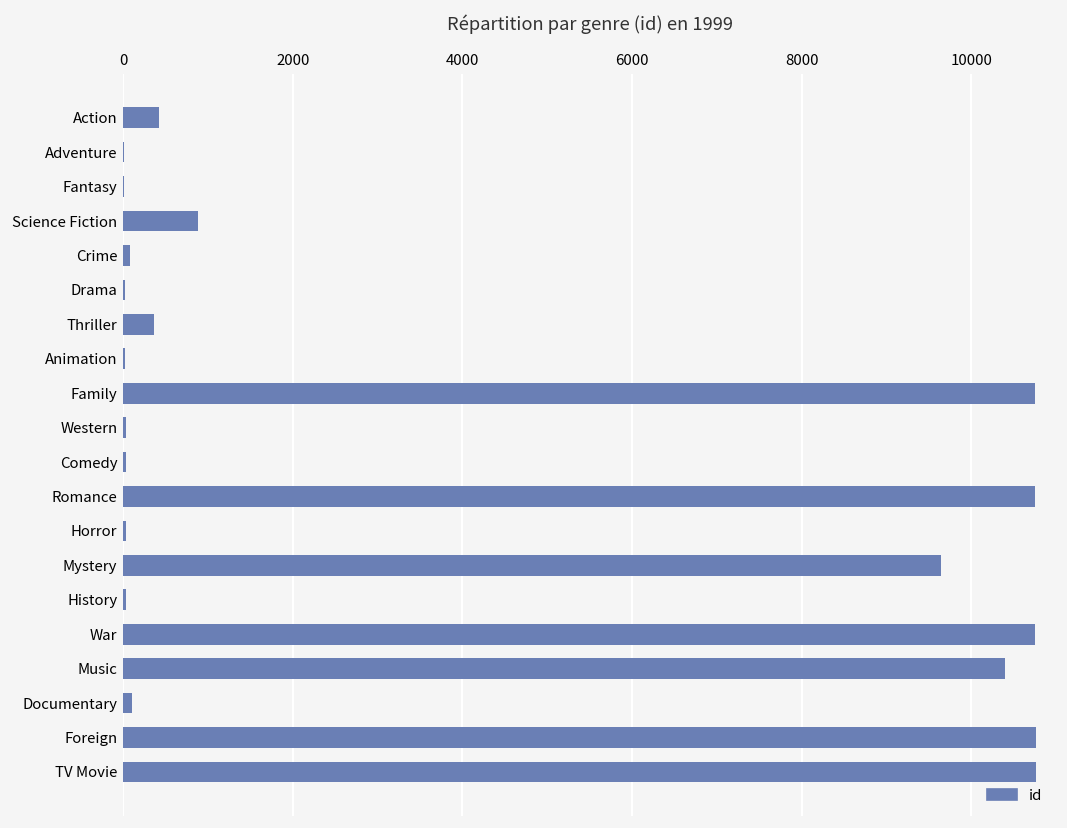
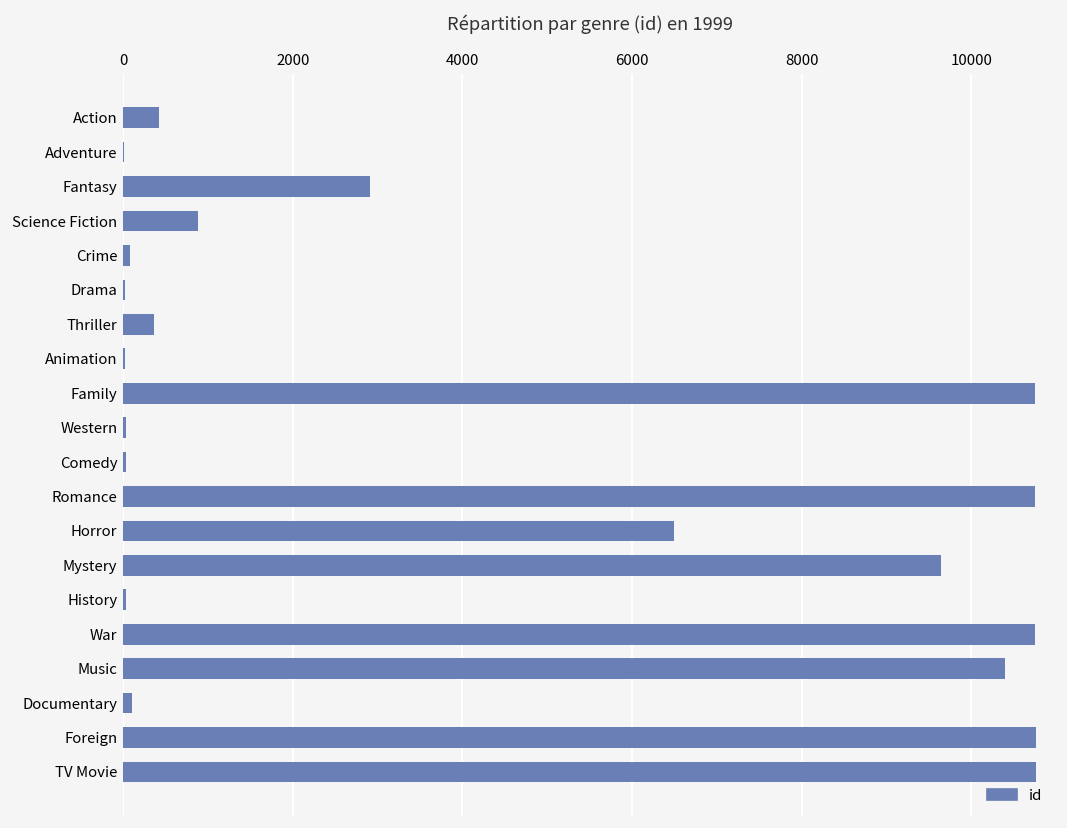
Fantasy: 0 -> 2900
Horror: 0 -> 6500
